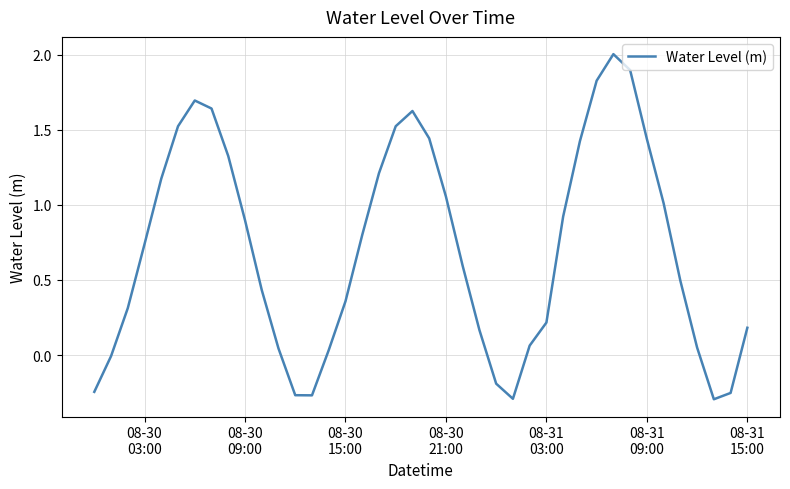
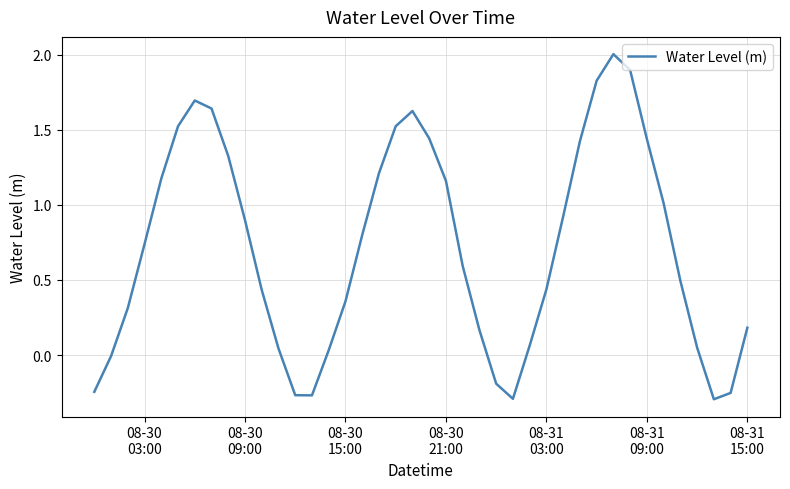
08-30 21:00: 1.06 -> 1.16
08-31 03:00: 0.22 -> 0.44
